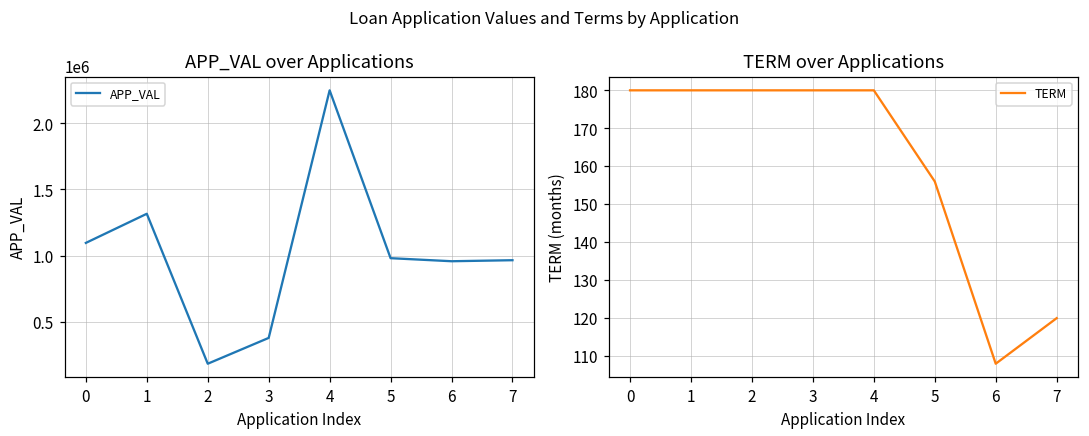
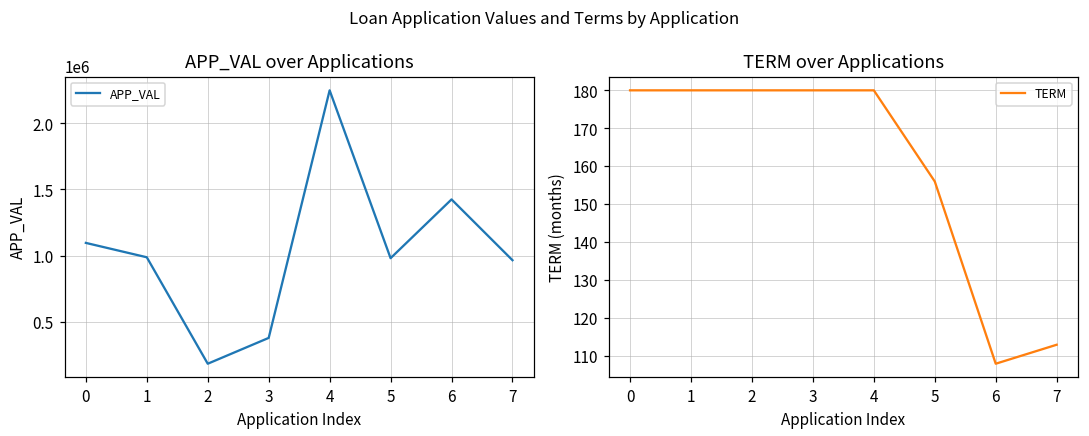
APP_VAL over Applications, 1: 1320000 -> 990000
APP_VAL over Applications, 6: 960000 -> 1420000
TERM over Applications, 7: 120 -> 113
